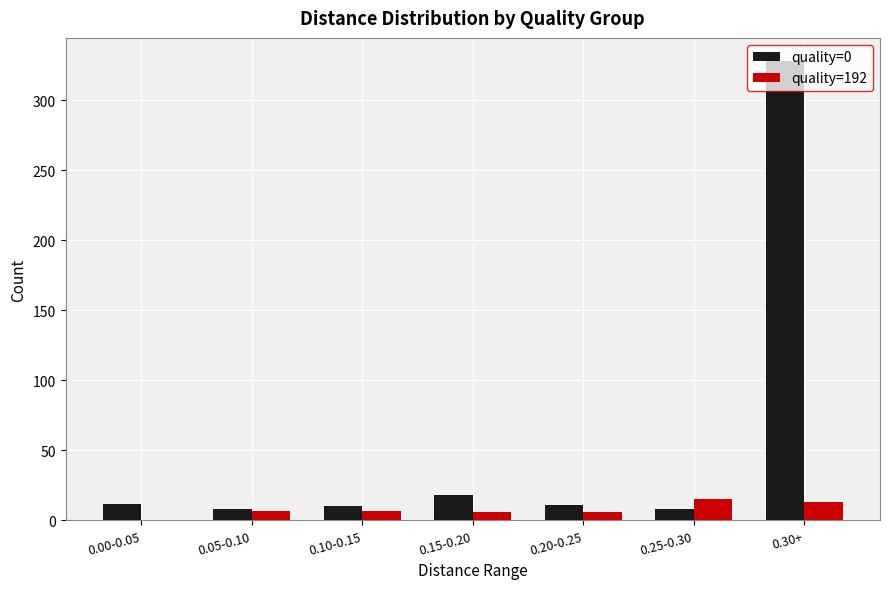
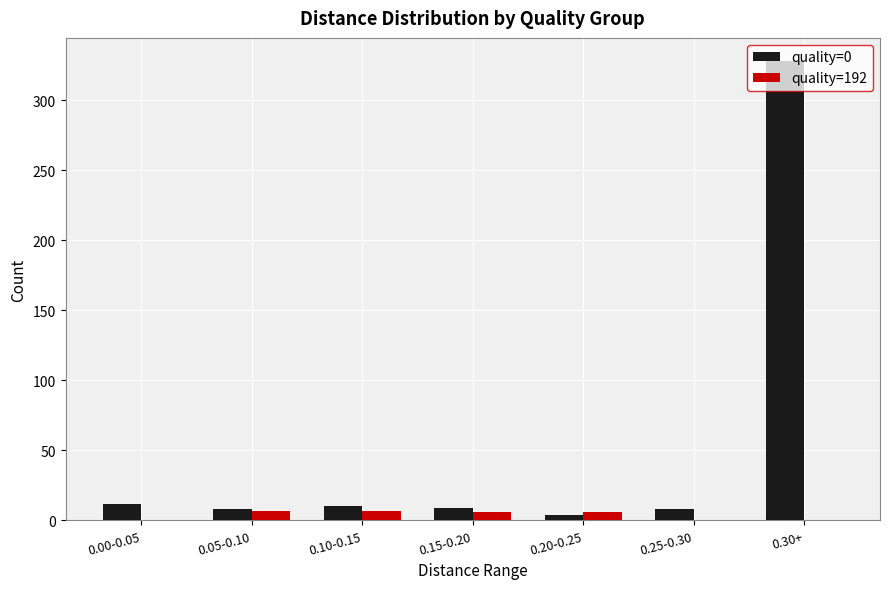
quality=0, 0.15-0.20: 18 -> 9
quality=0, 0.20-0.25: 11 -> 4
quality=192, 0.25-0.30: 15 -> 0
quality=192, 0.30+: 13 -> 0
